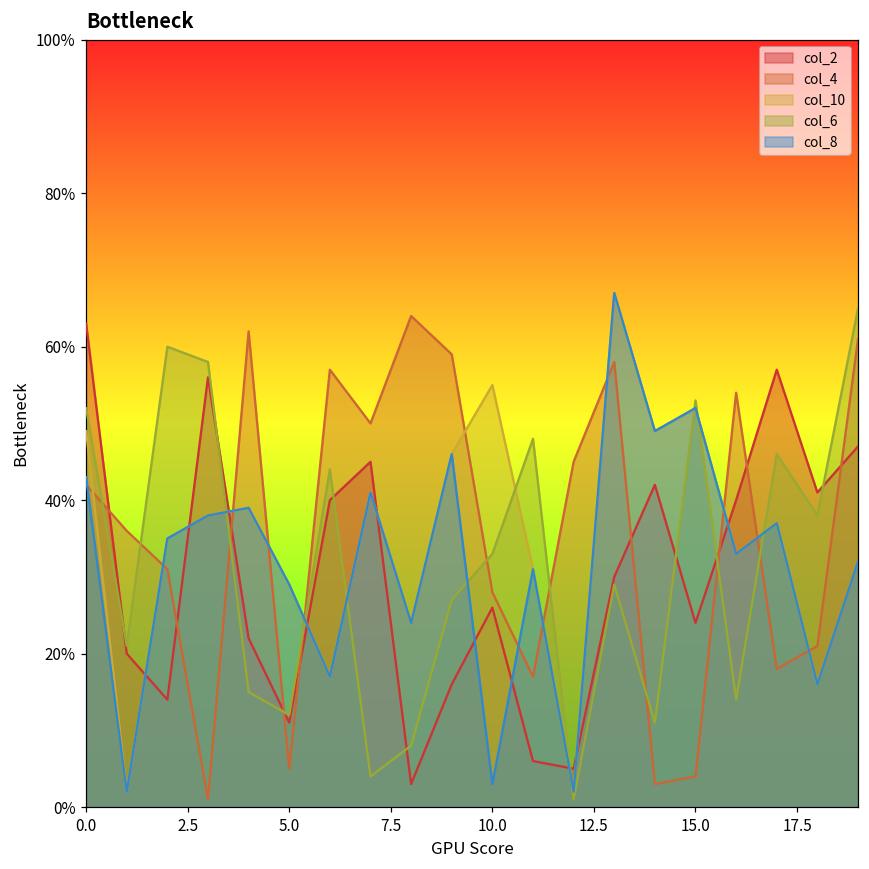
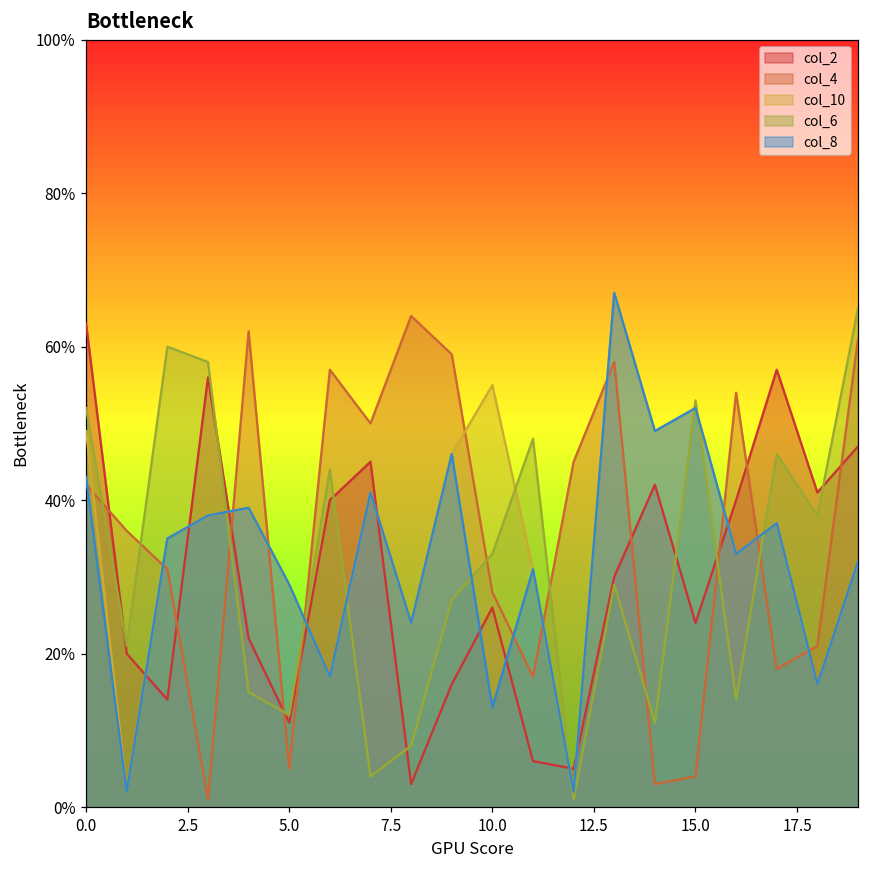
col_8, 10.0: 3% -> 13%
